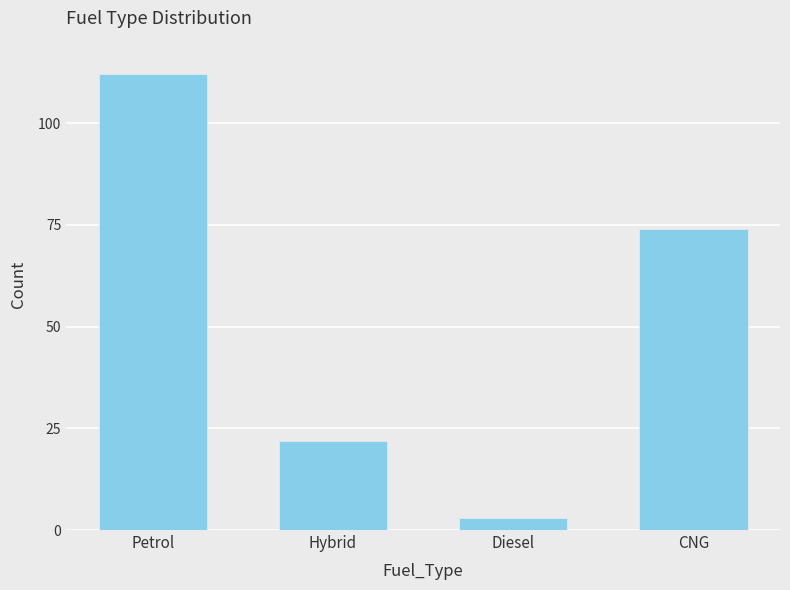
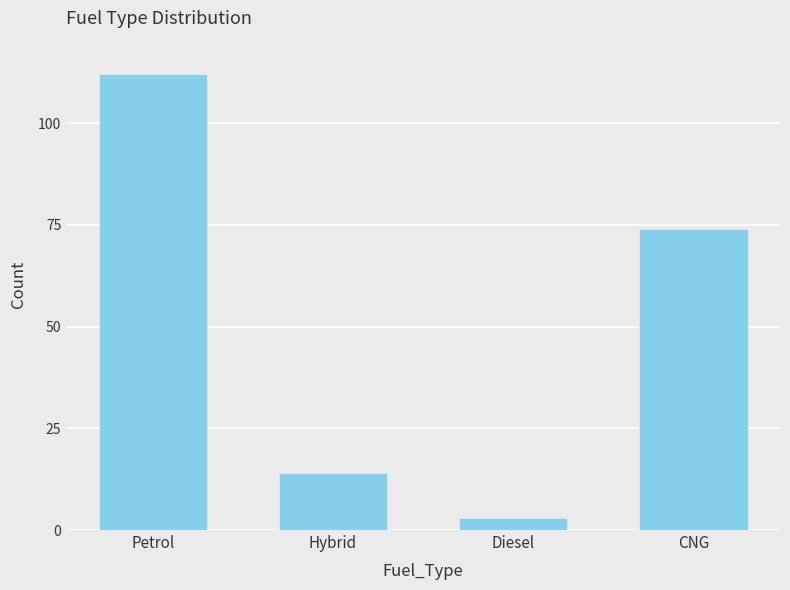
Hybrid: 22 -> 14
